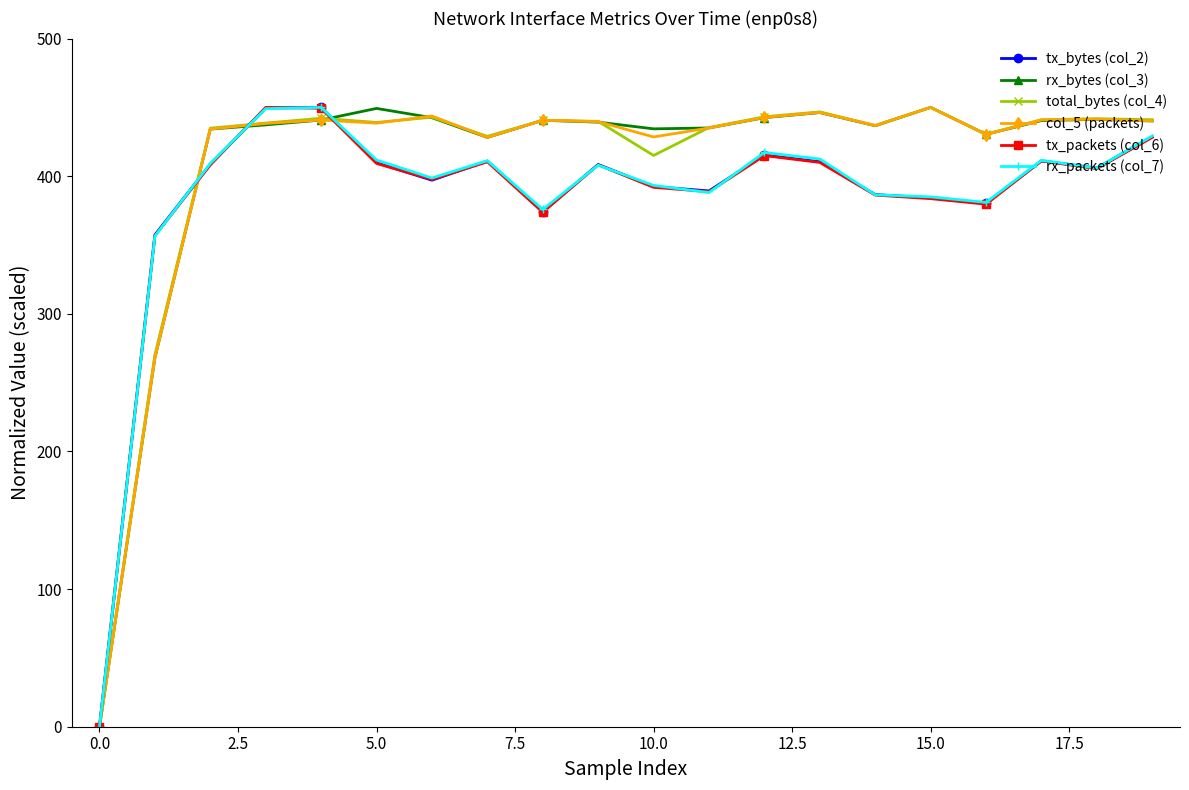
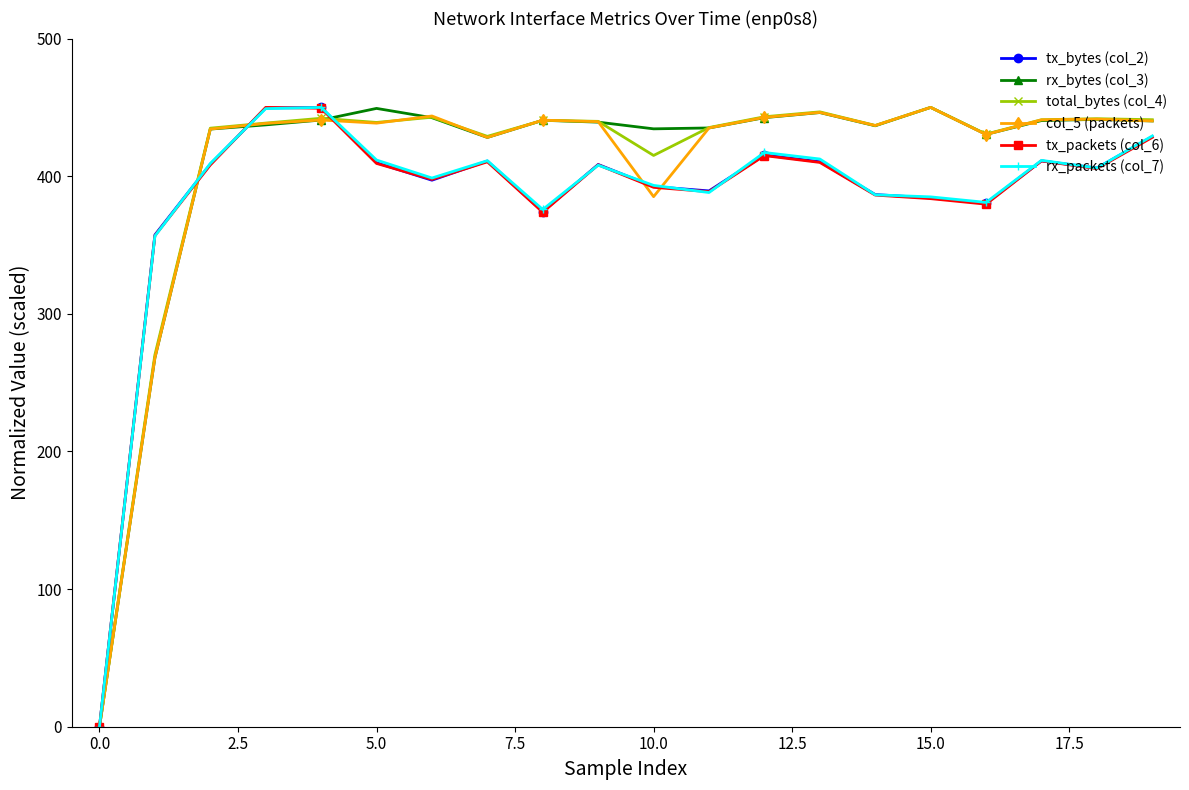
col_5 (packets), 10.0: 429 -> 385
